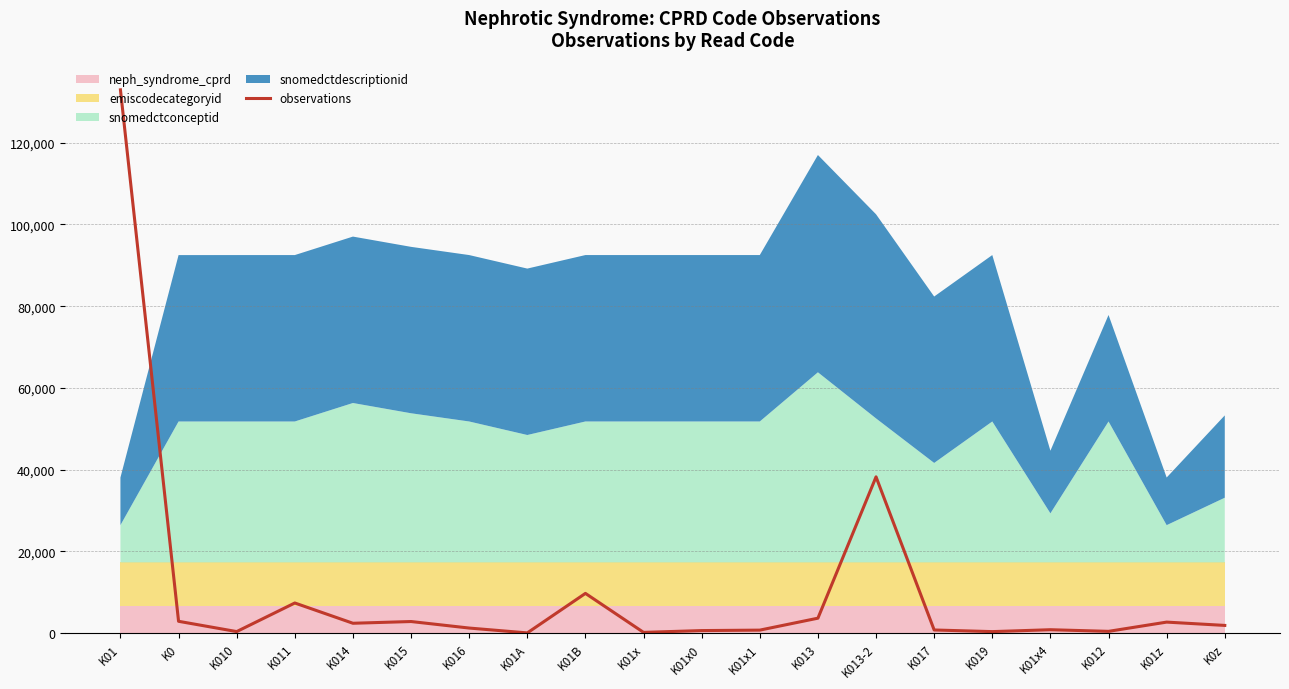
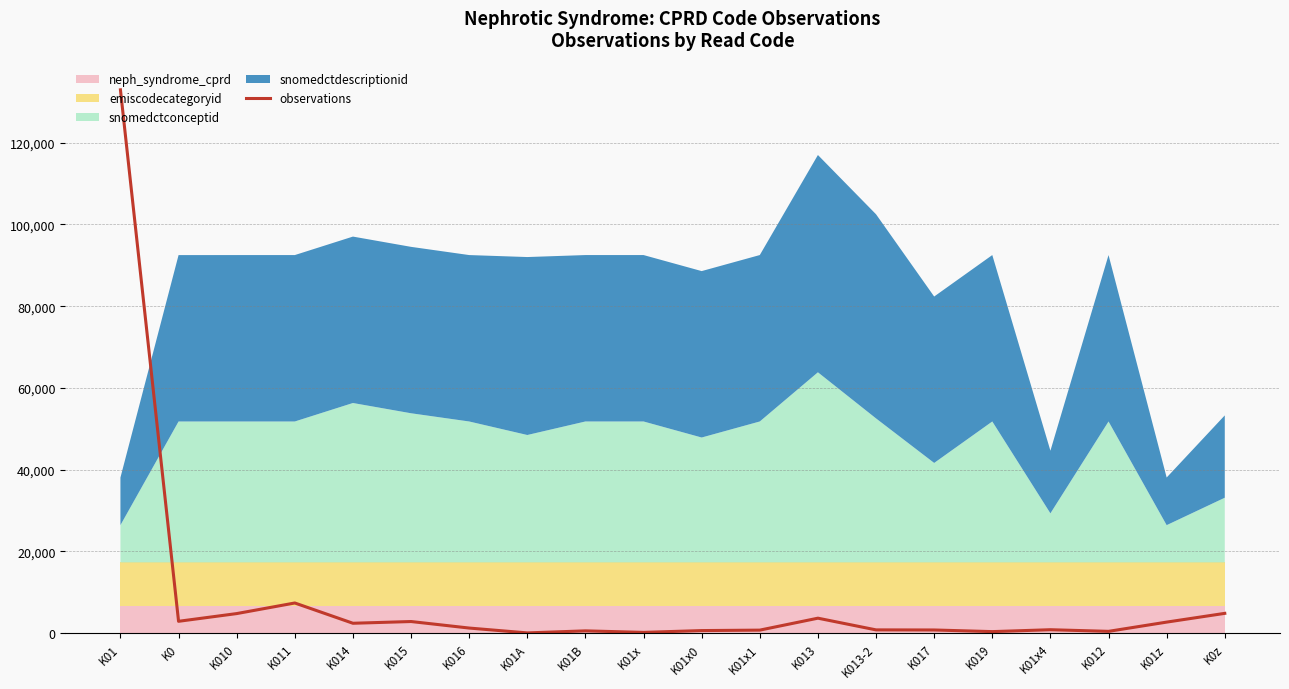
observations, K010: 0 -> 5,000
snomedctdescriptionid, K01A: 41,000 -> 44,000
observations, K01B: 10,000 -> 1,000
snomedctconceptid, K01x0: 34,000 -> 31,000
observations, K013-2: 38,000 -> 1,000
snomedctdescriptionid, K012: 26,000 -> 41,000
observations, K0z: 2,000 -> 5,000
